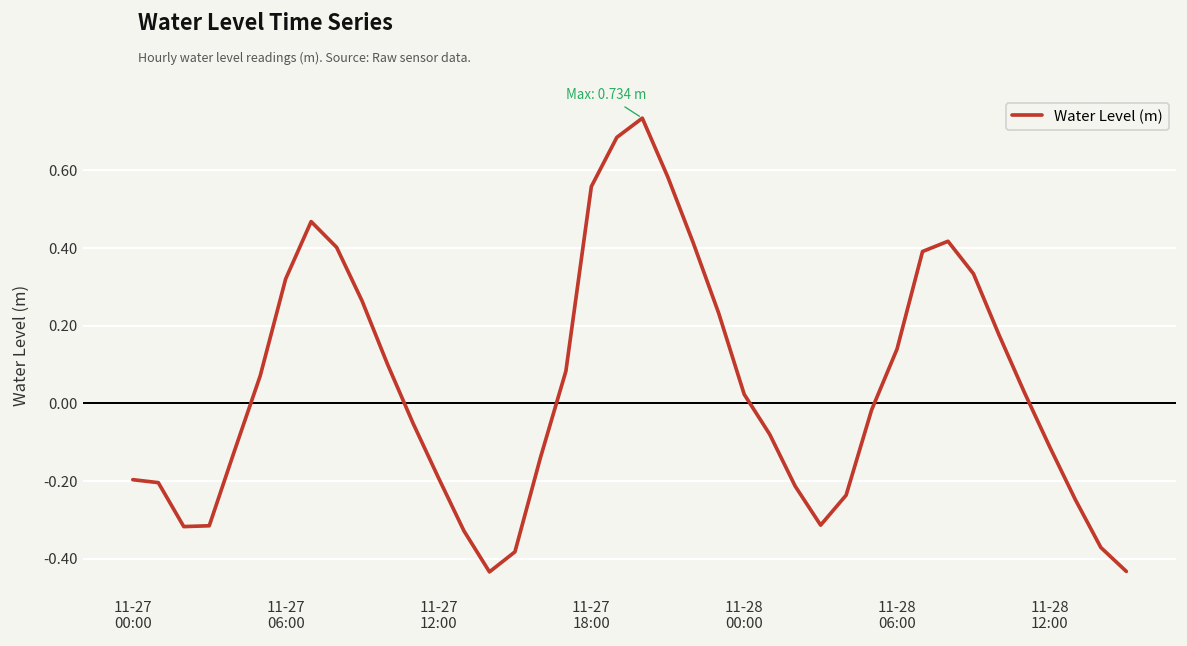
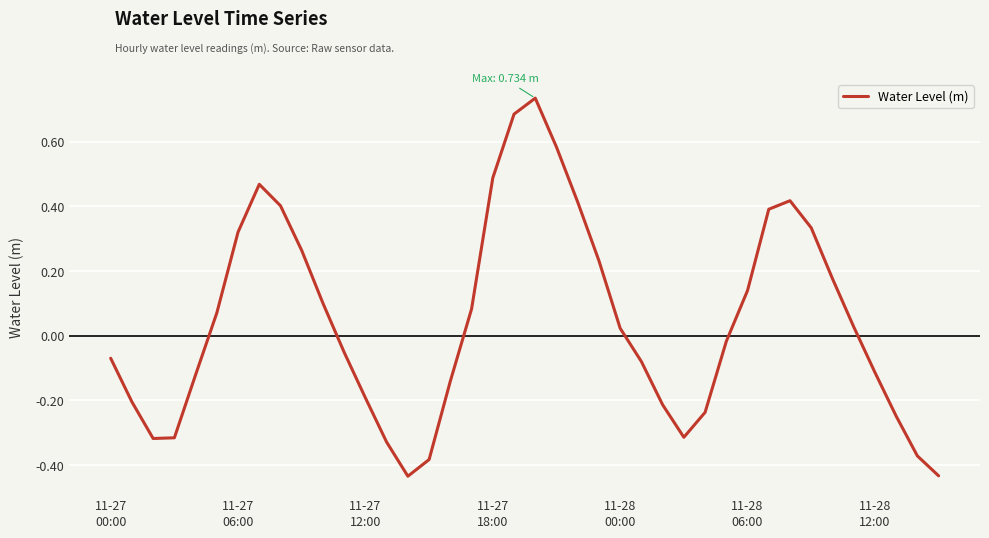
11-27 00:00: -0.20 -> -0.07
11-27 18:00: 0.56 -> 0.49
